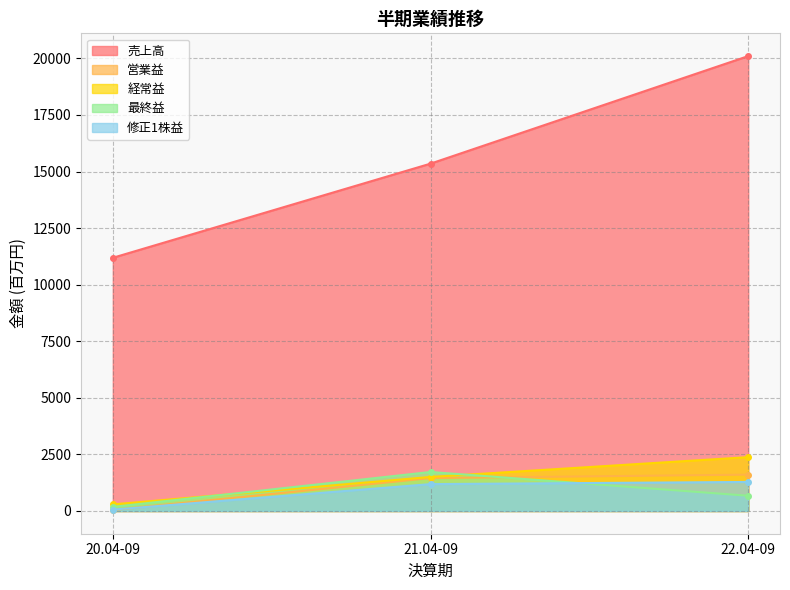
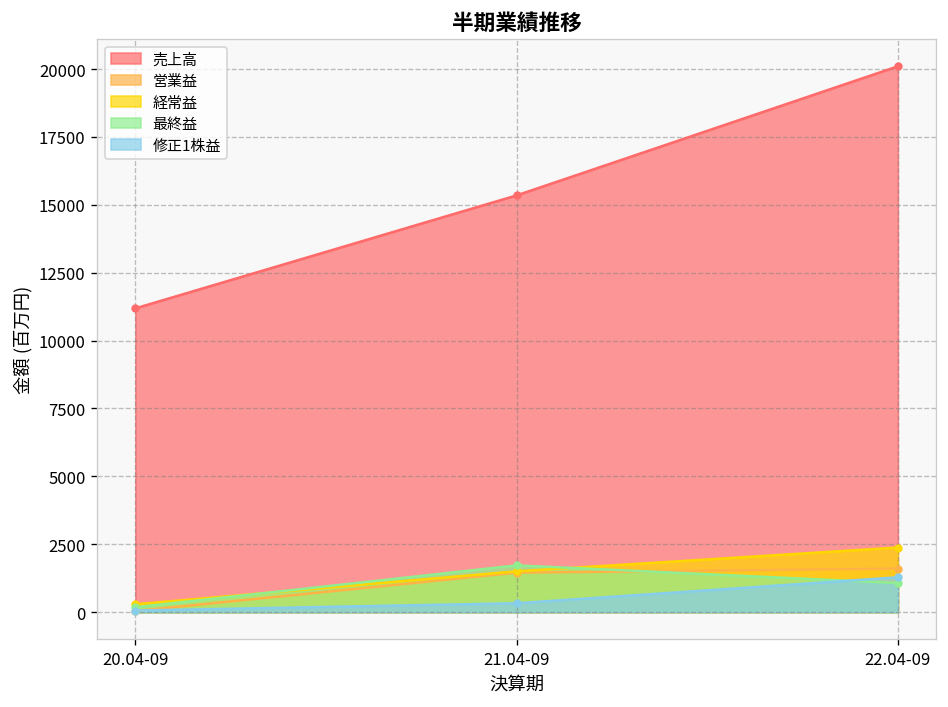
修正1株益, 21.04-09: 1200 -> 300
最終益, 22.04-09: 700 -> 1100
